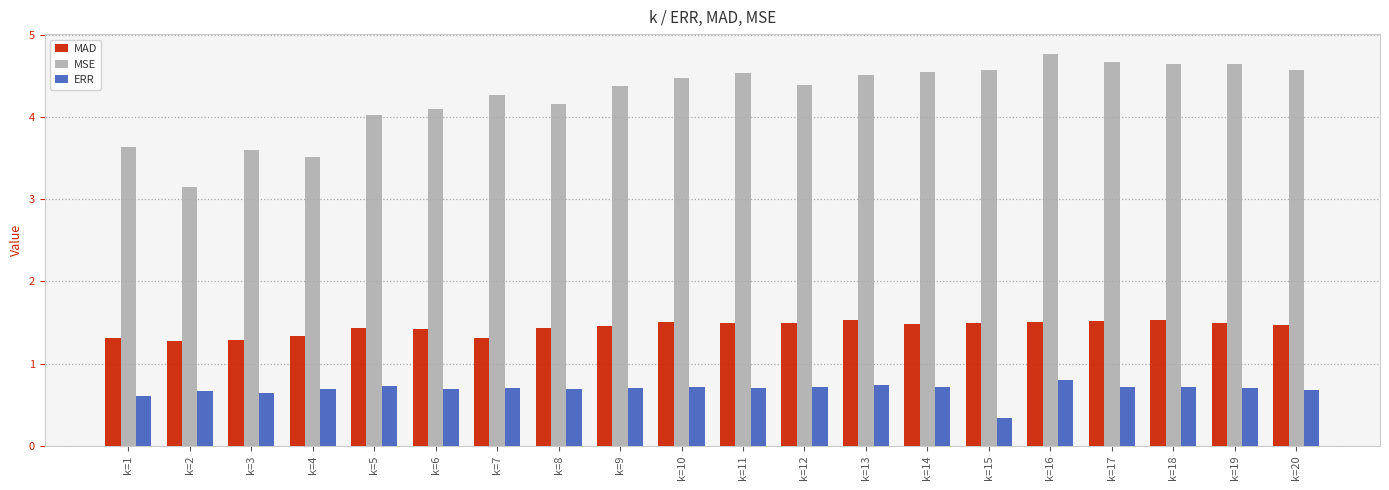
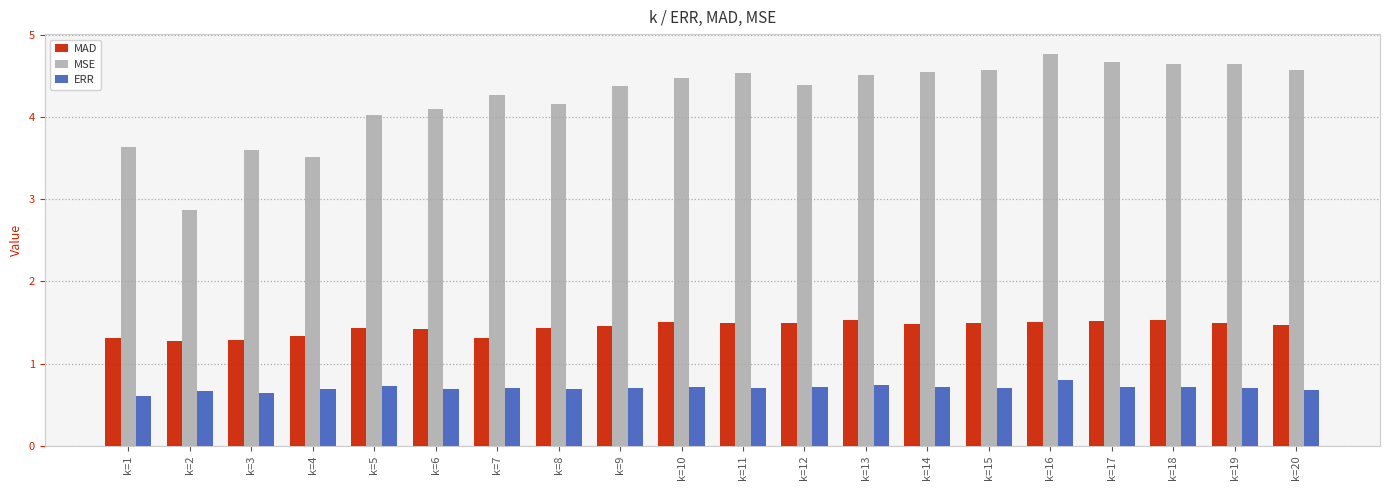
MSE, k=2: 3.1 -> 2.9
ERR, k=15: 0.3 -> 0.7
